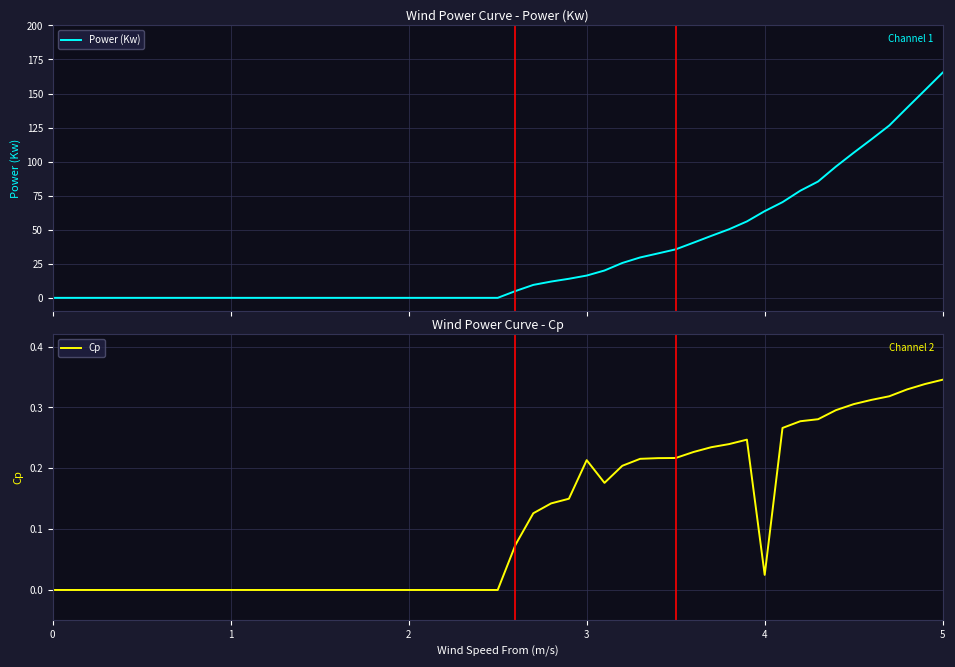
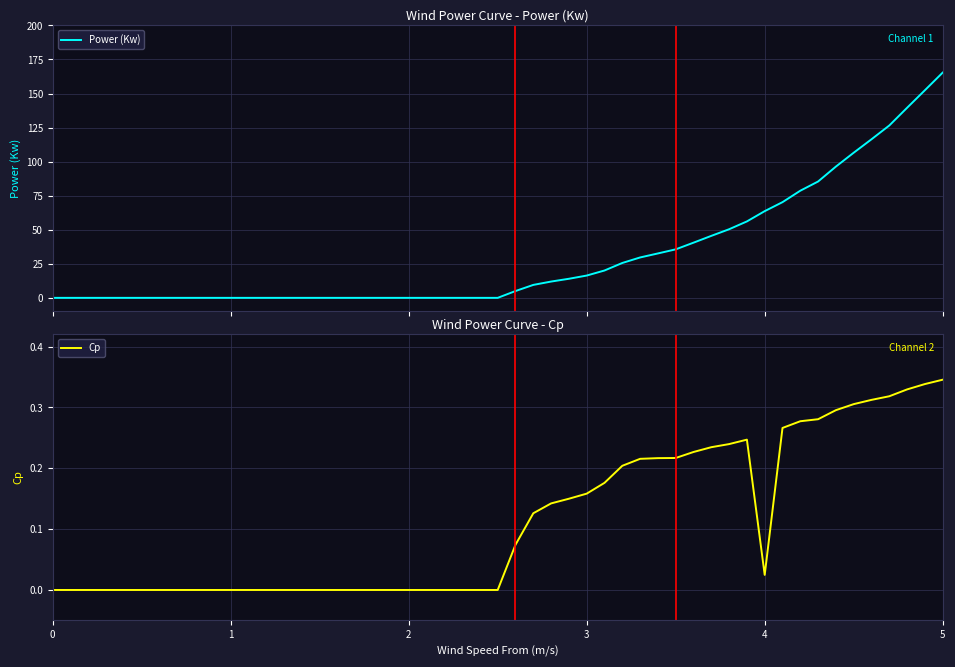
Wind Power Curve - Cp, 3: 0.21 -> 0.16
